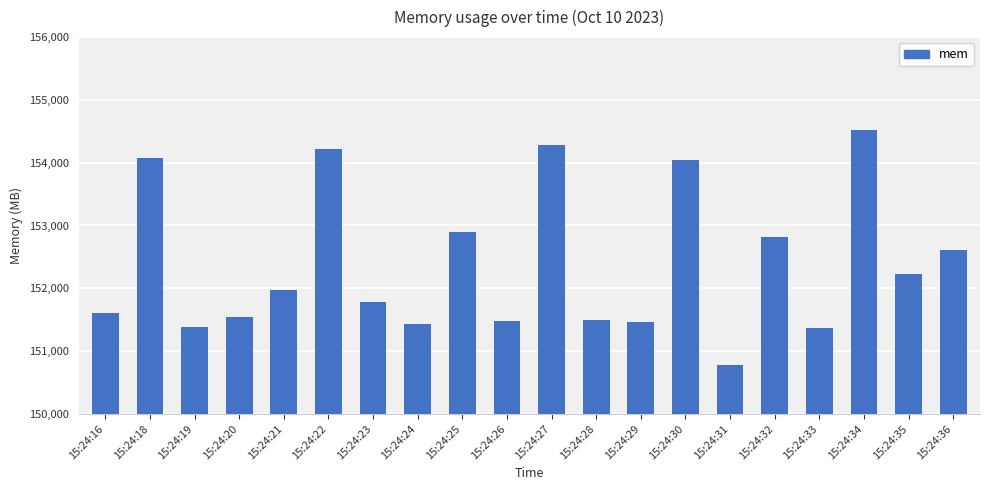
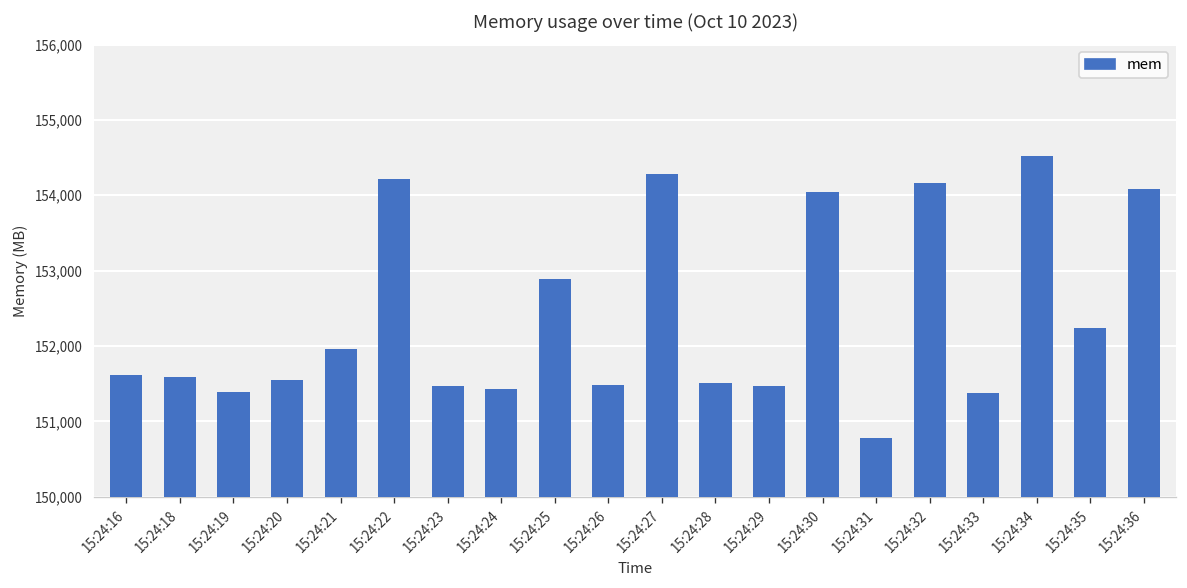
15:24:18: 154,100 -> 151,600
15:24:23: 151,800 -> 151,500
15:24:32: 152,800 -> 154,200
15:24:36: 152,600 -> 154,100
